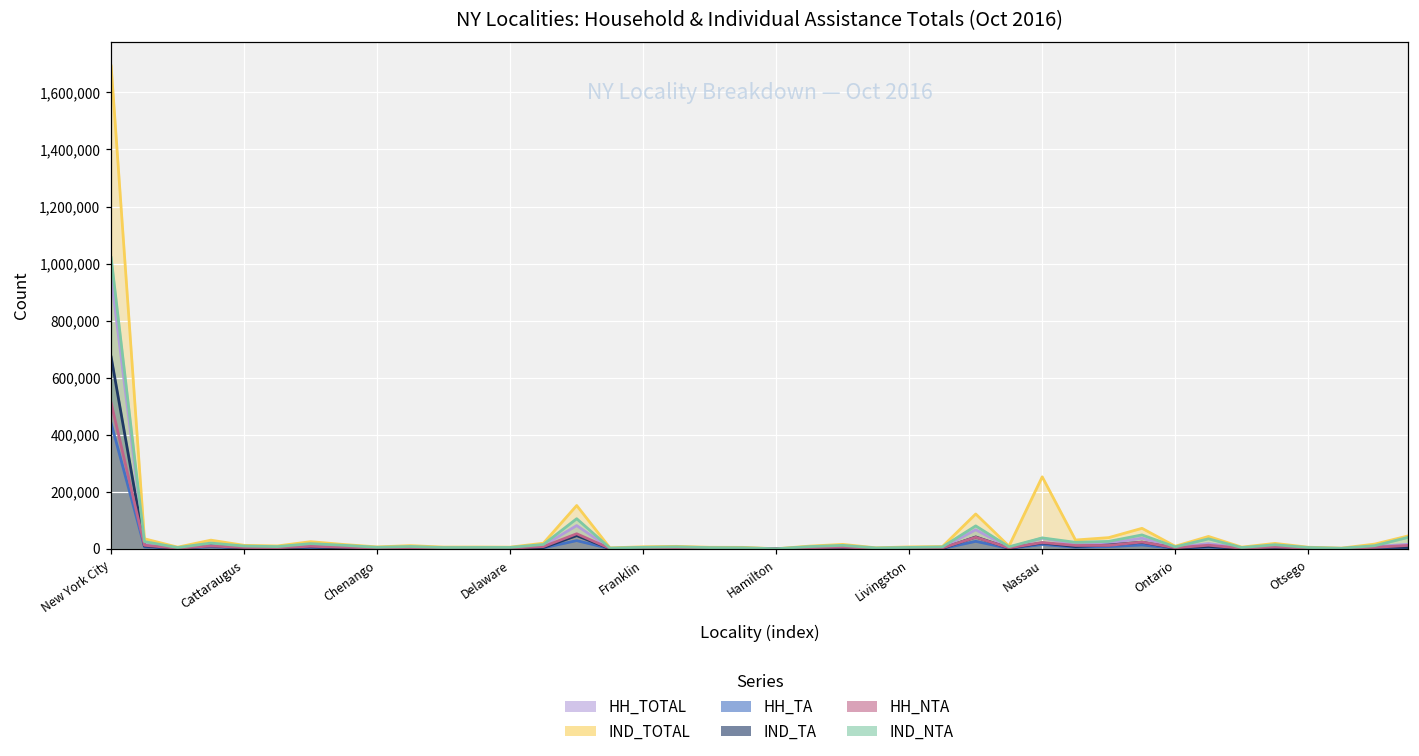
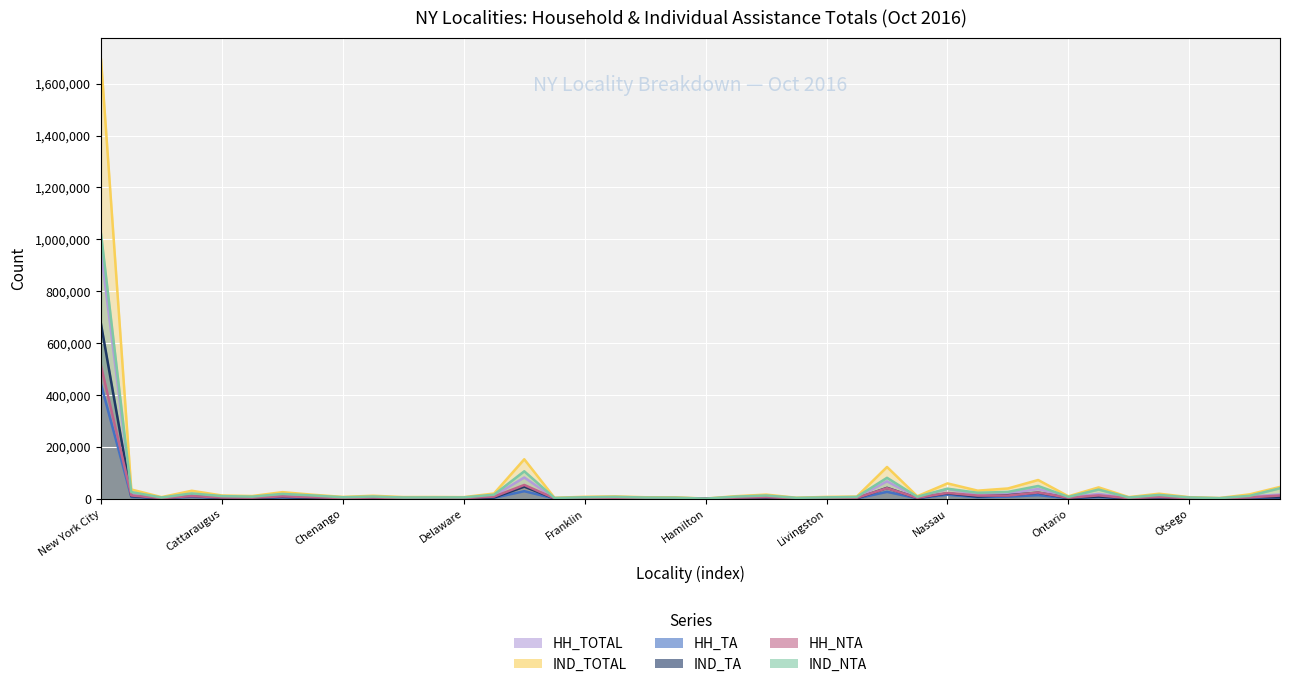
IND_TOTAL, Nassau: 250,000 -> 60,000
